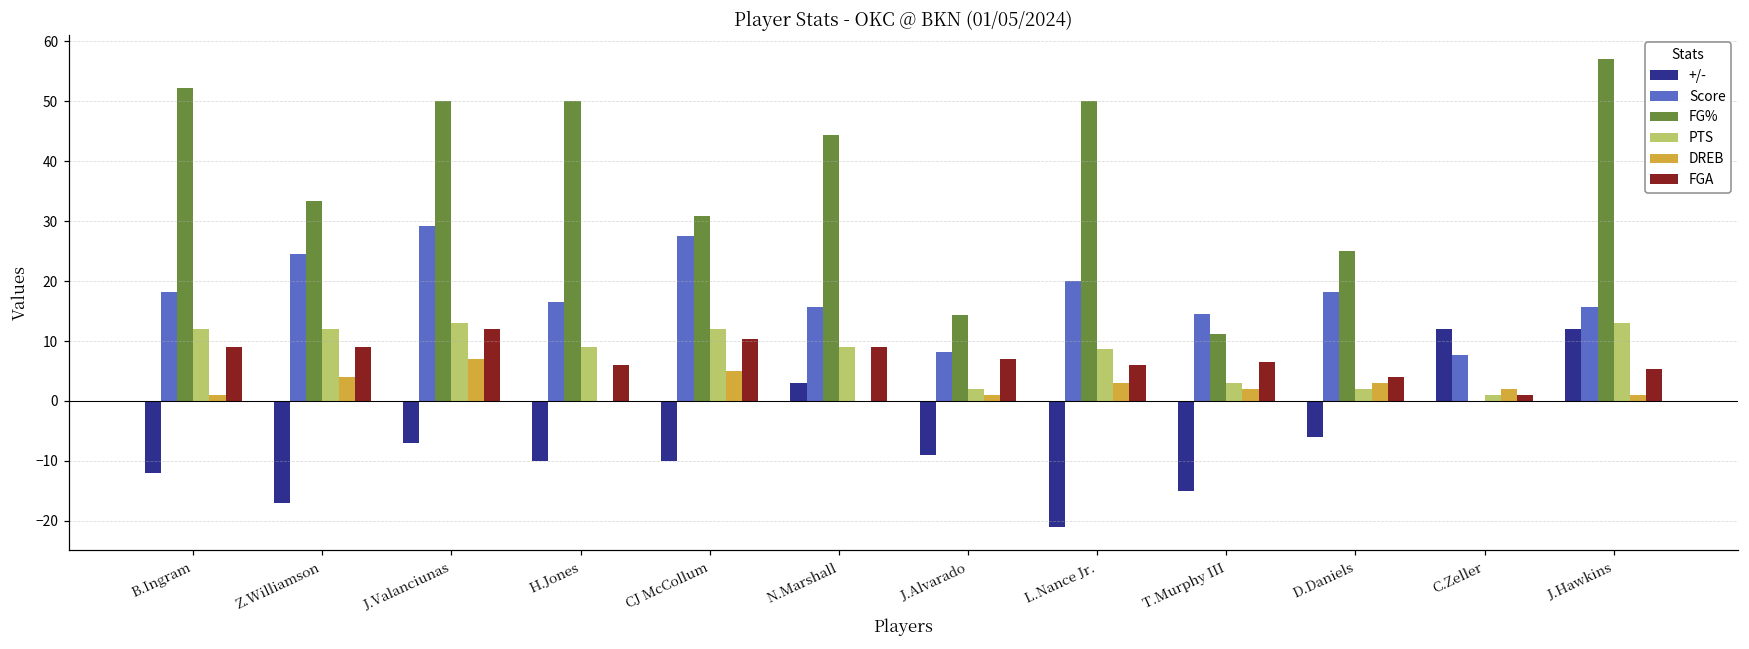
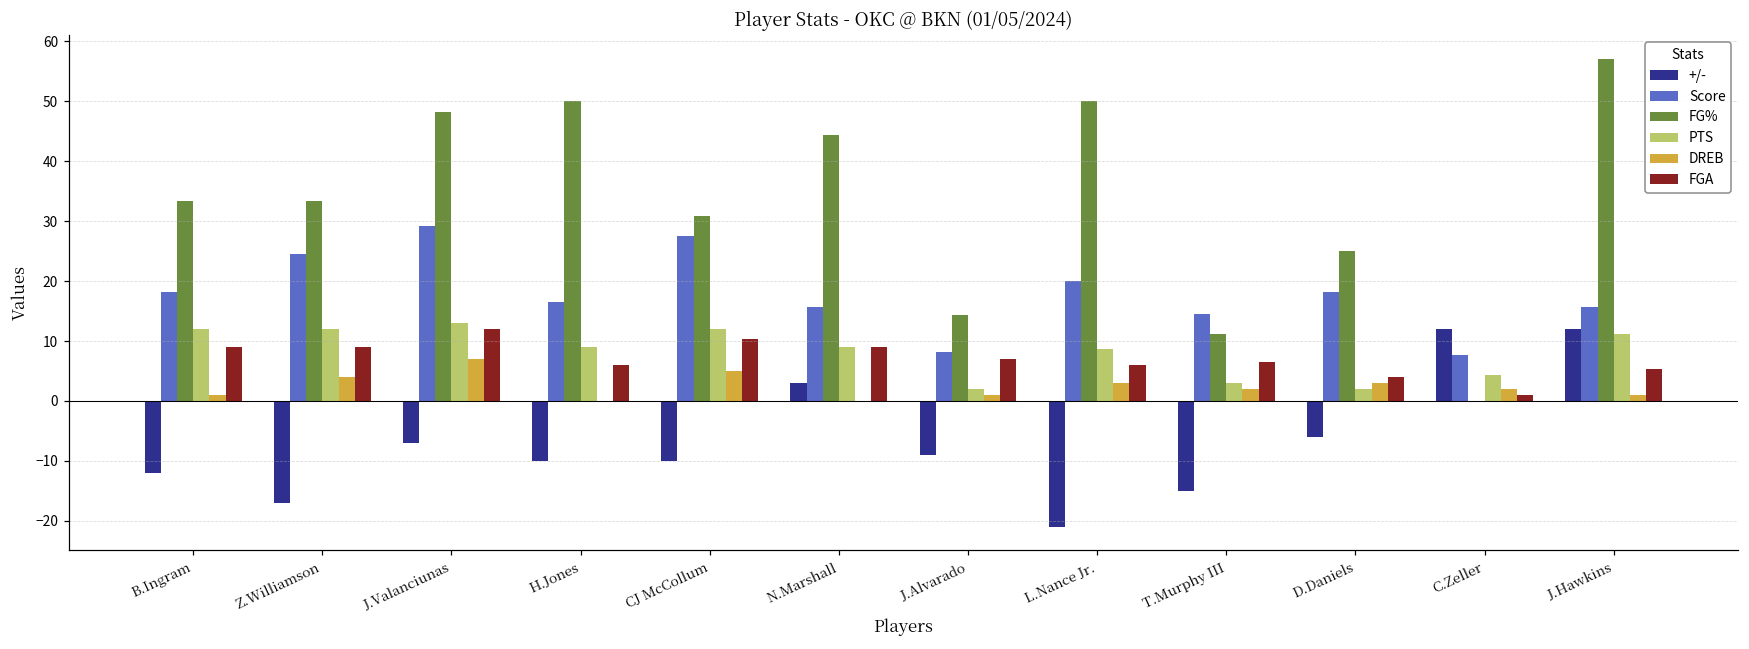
FG%, B.Ingram: 52 -> 33
FG%, J.Valanciunas: 50 -> 48
PTS, C.Zeller: 1 -> 4
PTS, J.Hawkins: 13 -> 11
